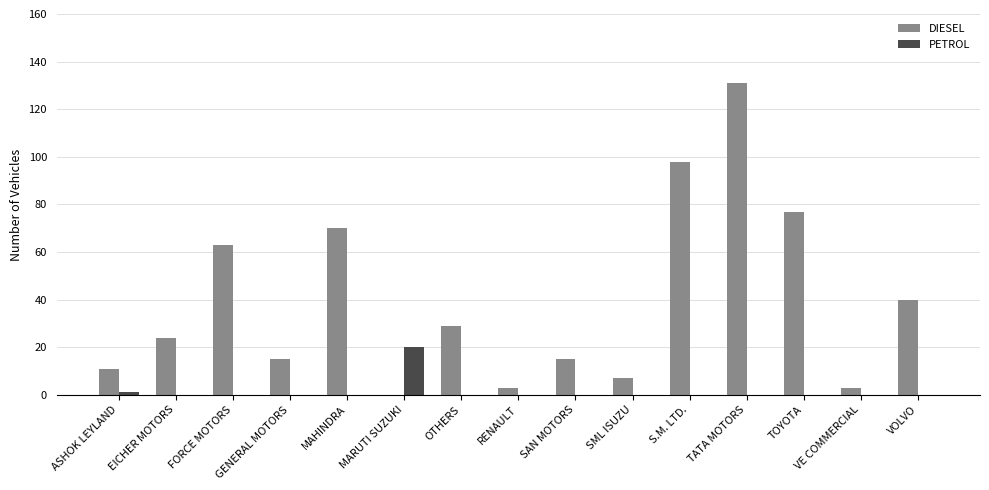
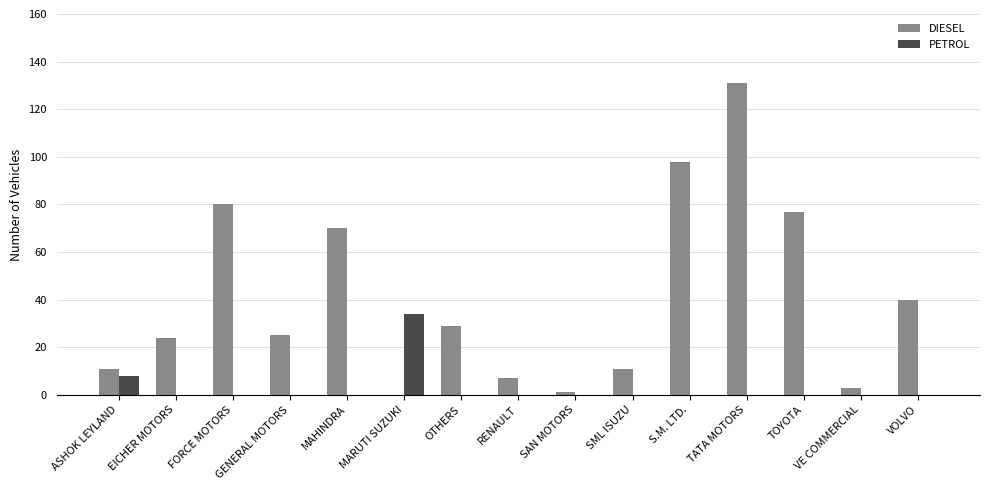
PETROL, ASHOK LEYLAND: 1 -> 8
DIESEL, FORCE MOTORS: 63 -> 80
DIESEL, GENERAL MOTORS: 15 -> 25
PETROL, MARUTI SUZUKI: 20 -> 34
DIESEL, RENAULT: 3 -> 7
DIESEL, SAN MOTORS: 15 -> 1
DIESEL, SML ISUZU: 7 -> 11
